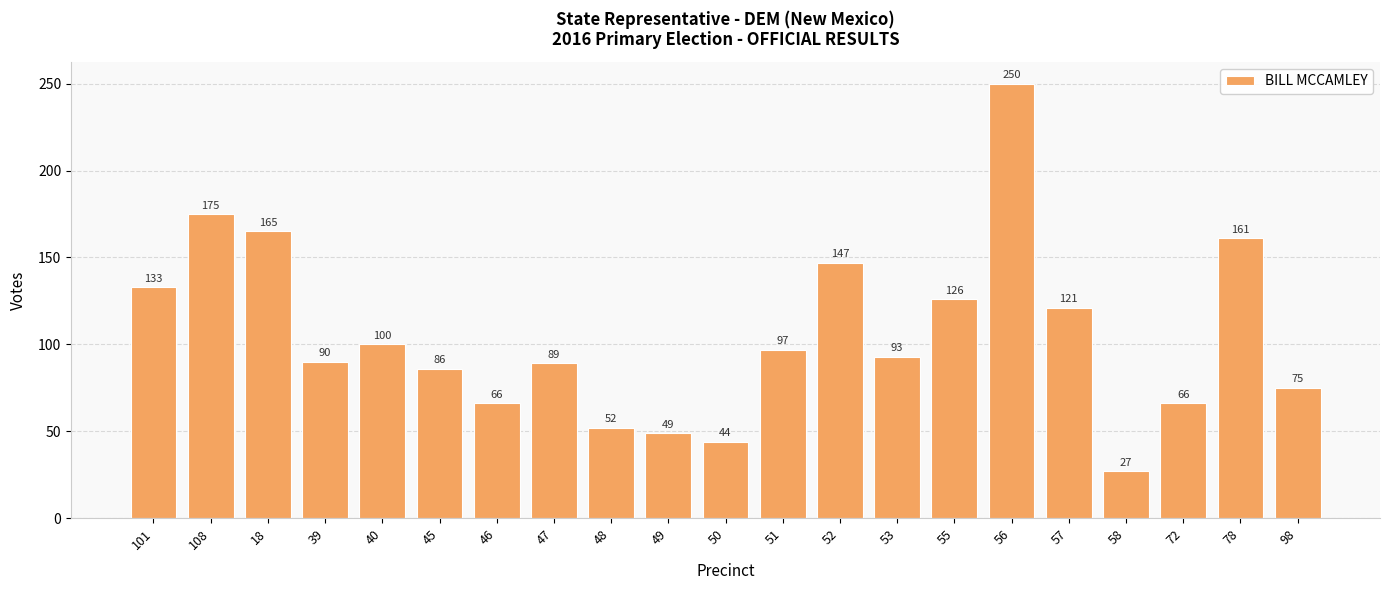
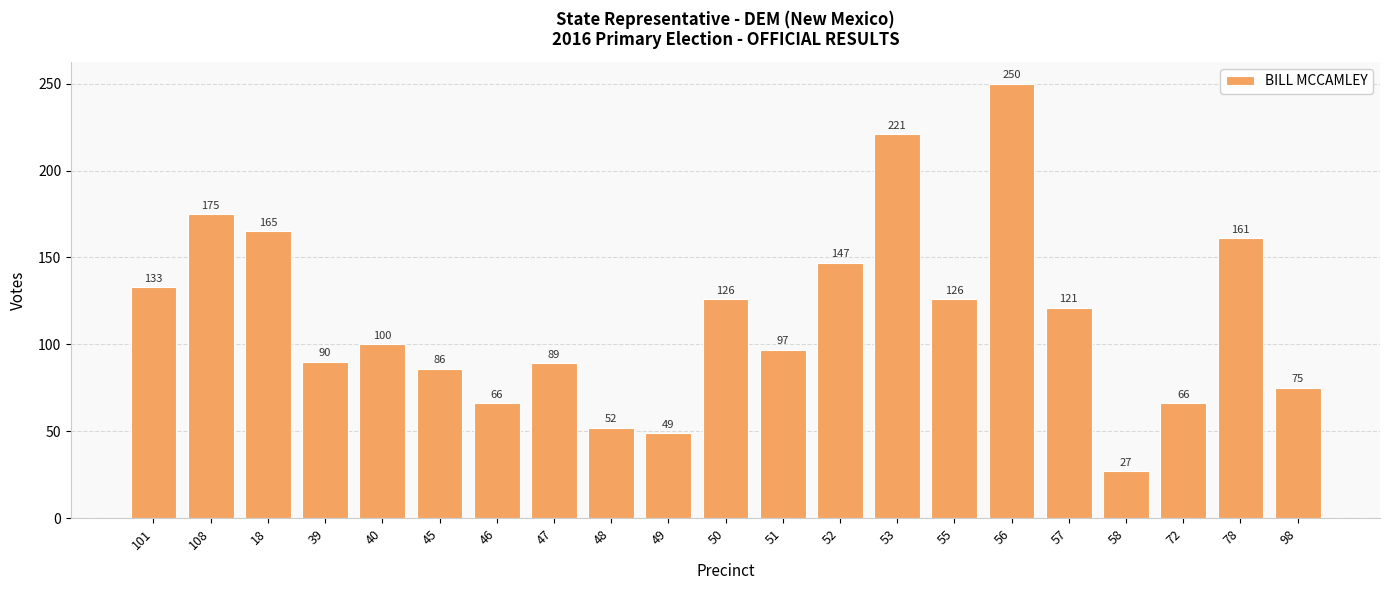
50: 44 -> 126
53: 93 -> 221
